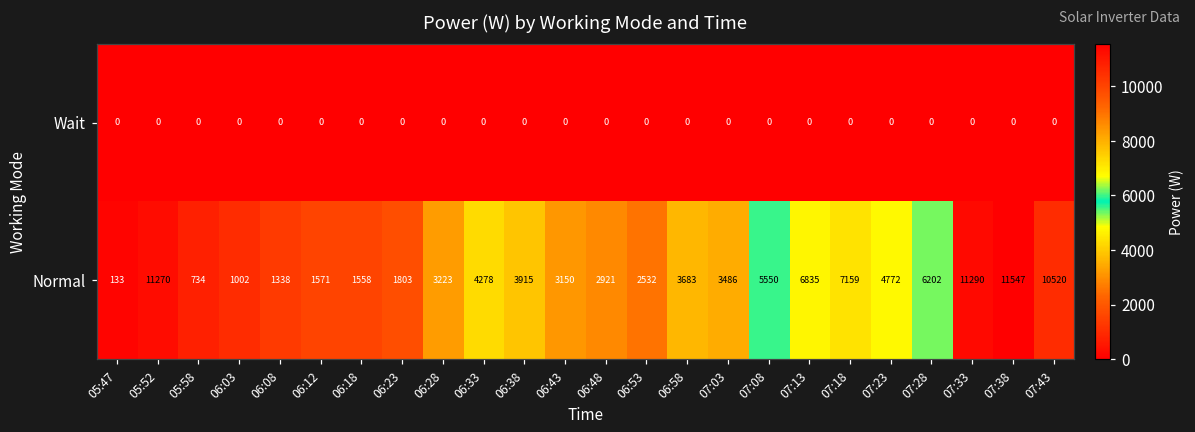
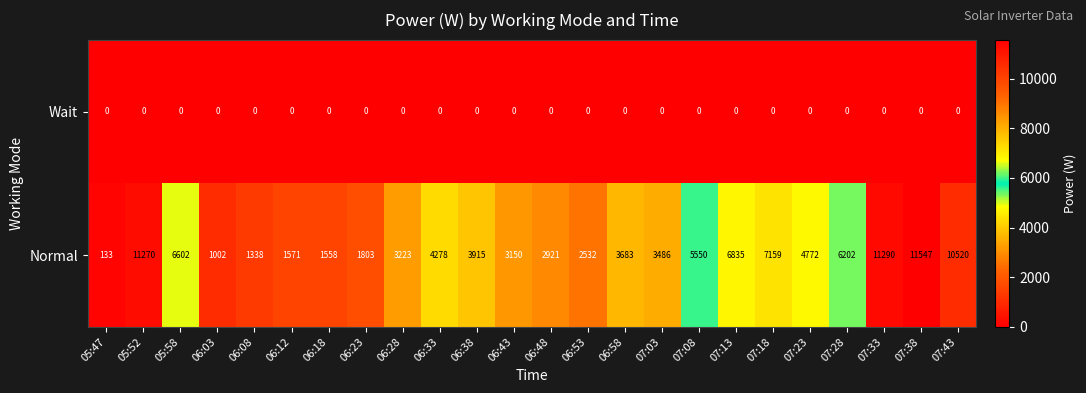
Normal, 05:58: 734 -> 6602
